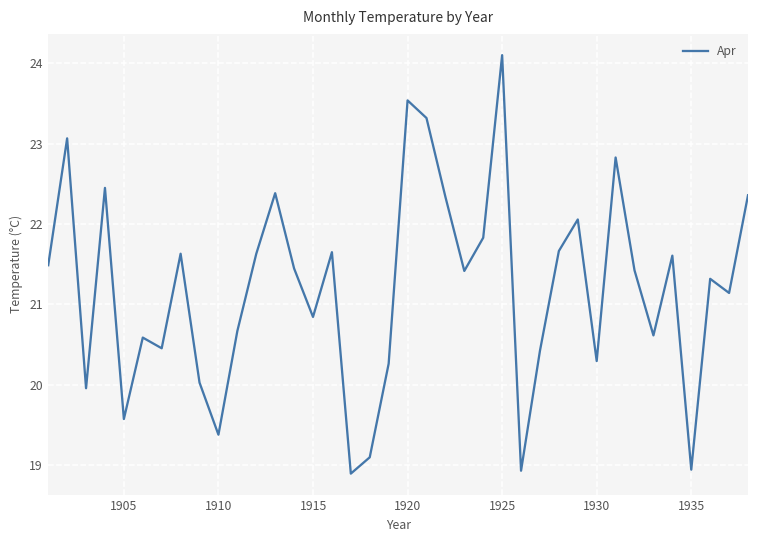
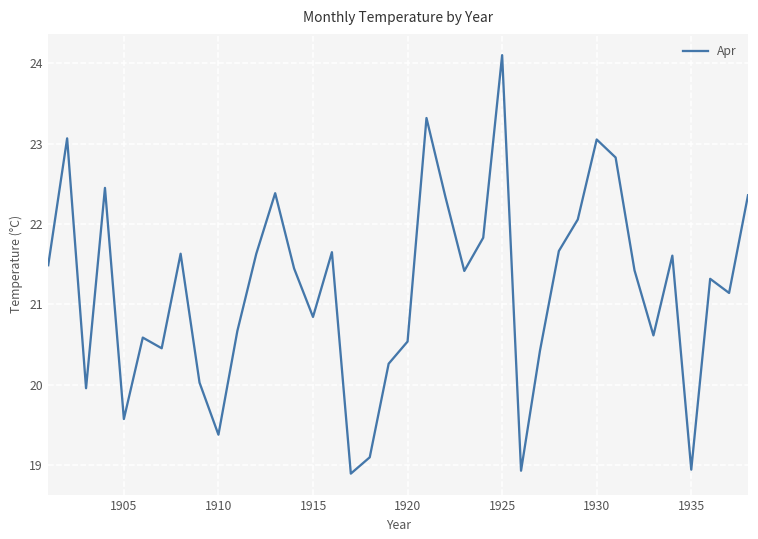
1920: 23.5 -> 20.5
1930: 20.3 -> 23.1
